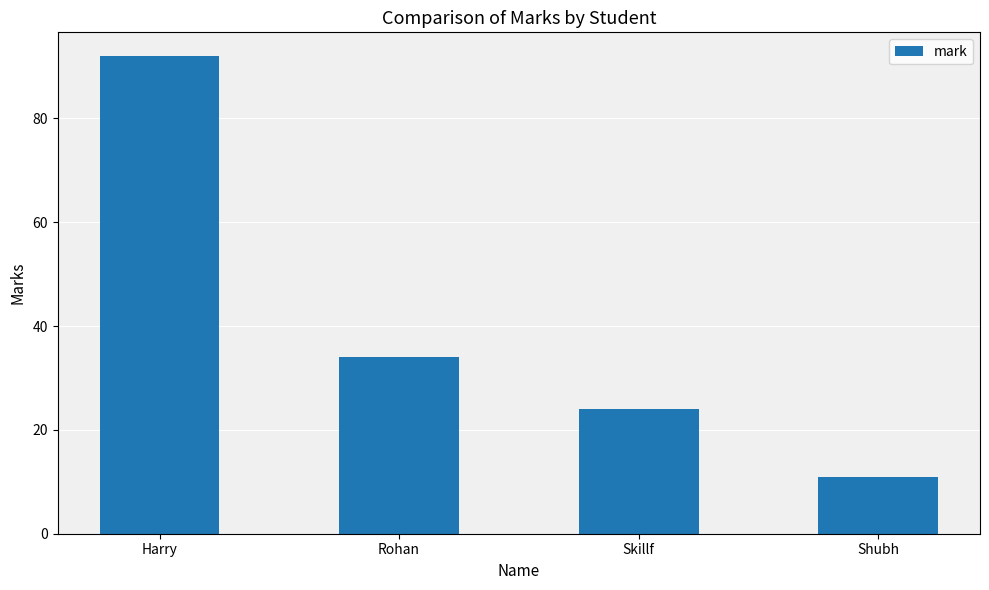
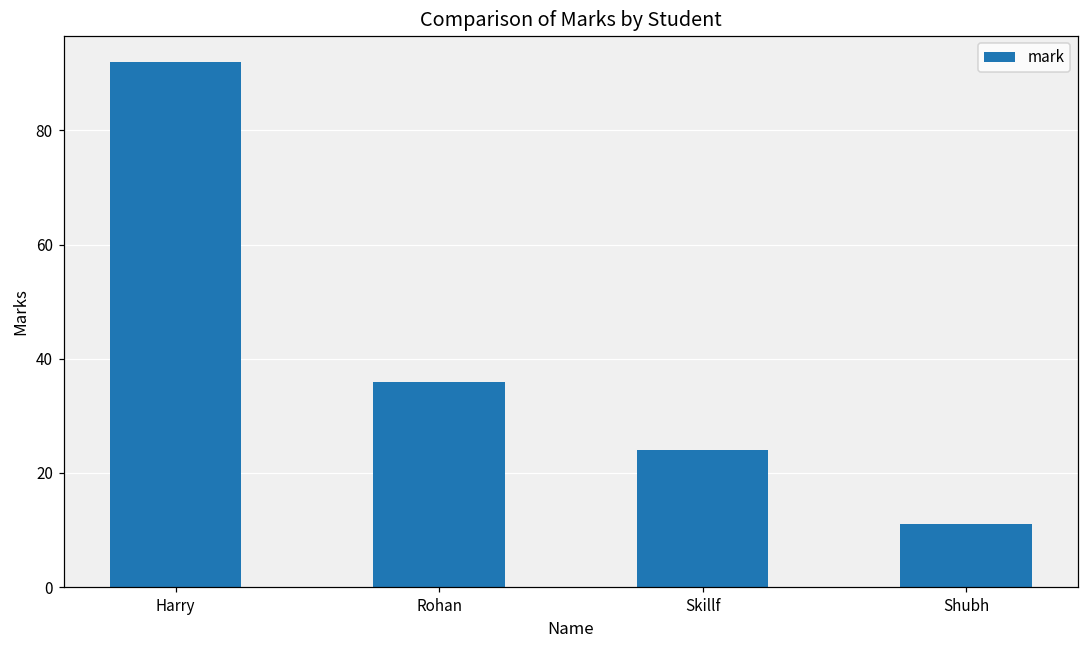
Rohan: 34 -> 36
